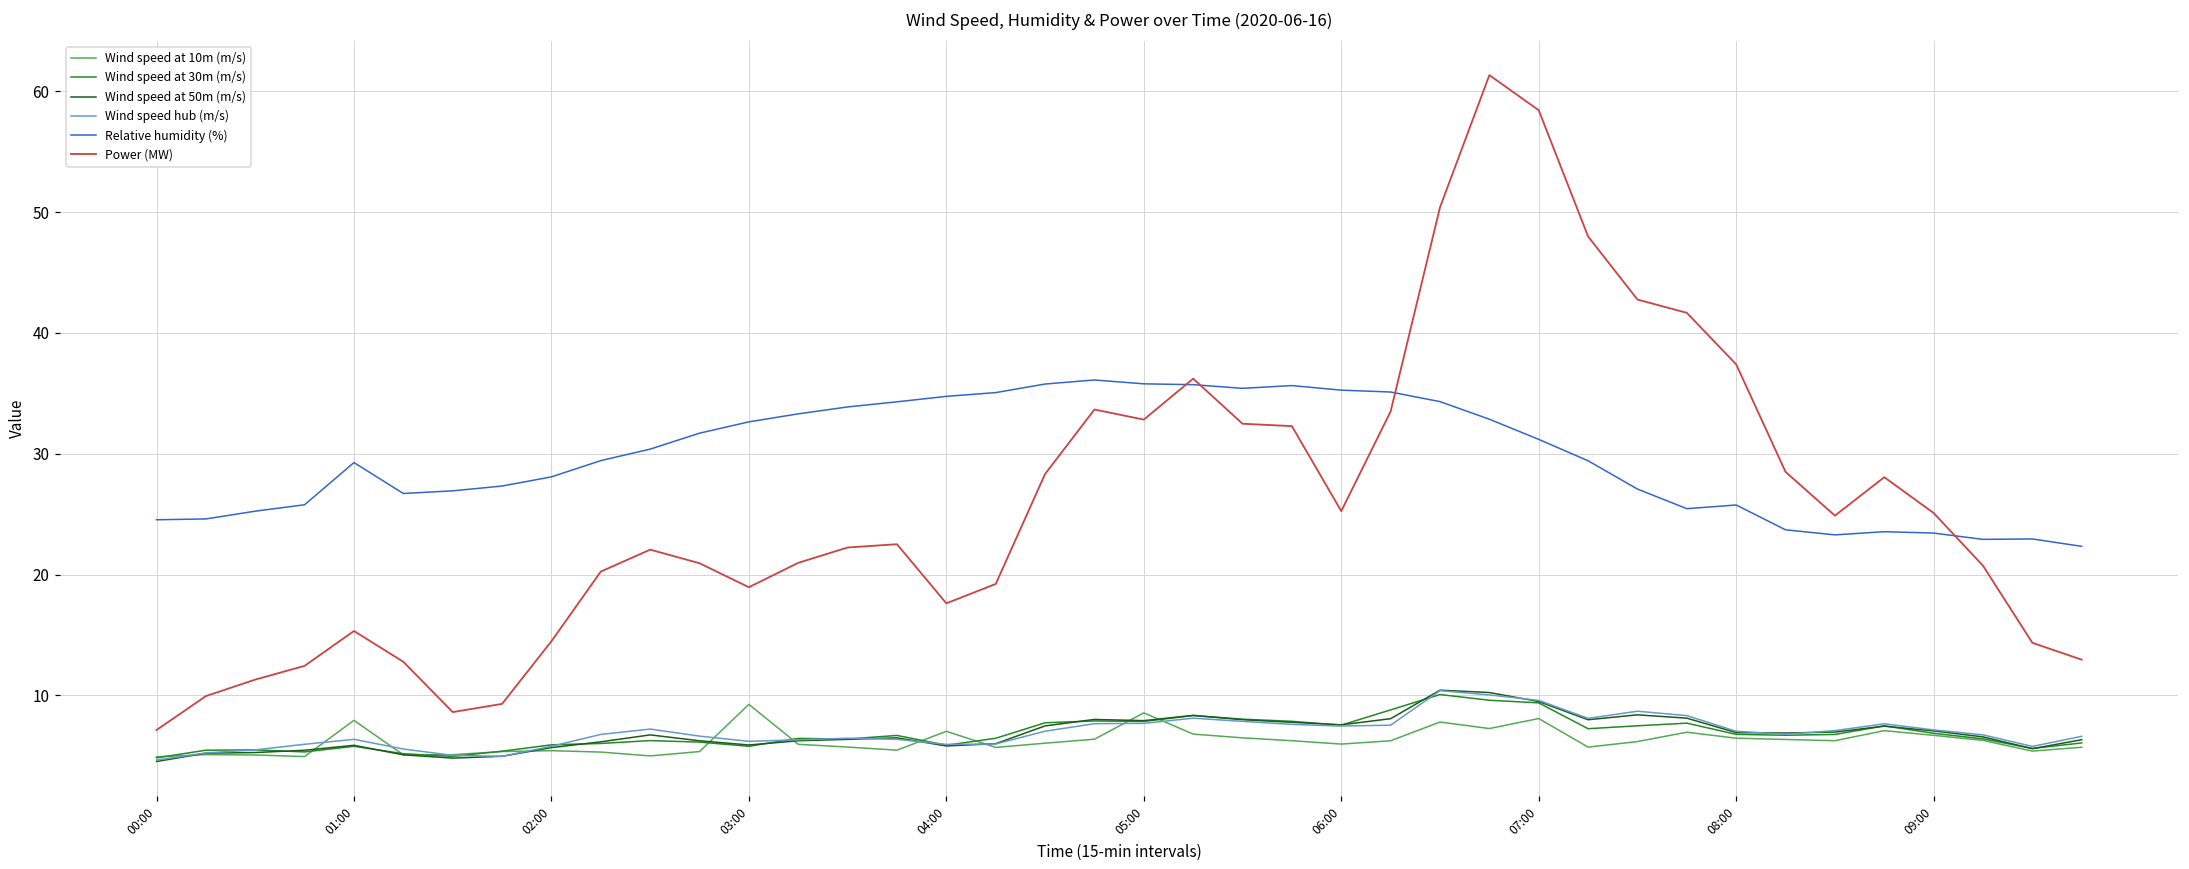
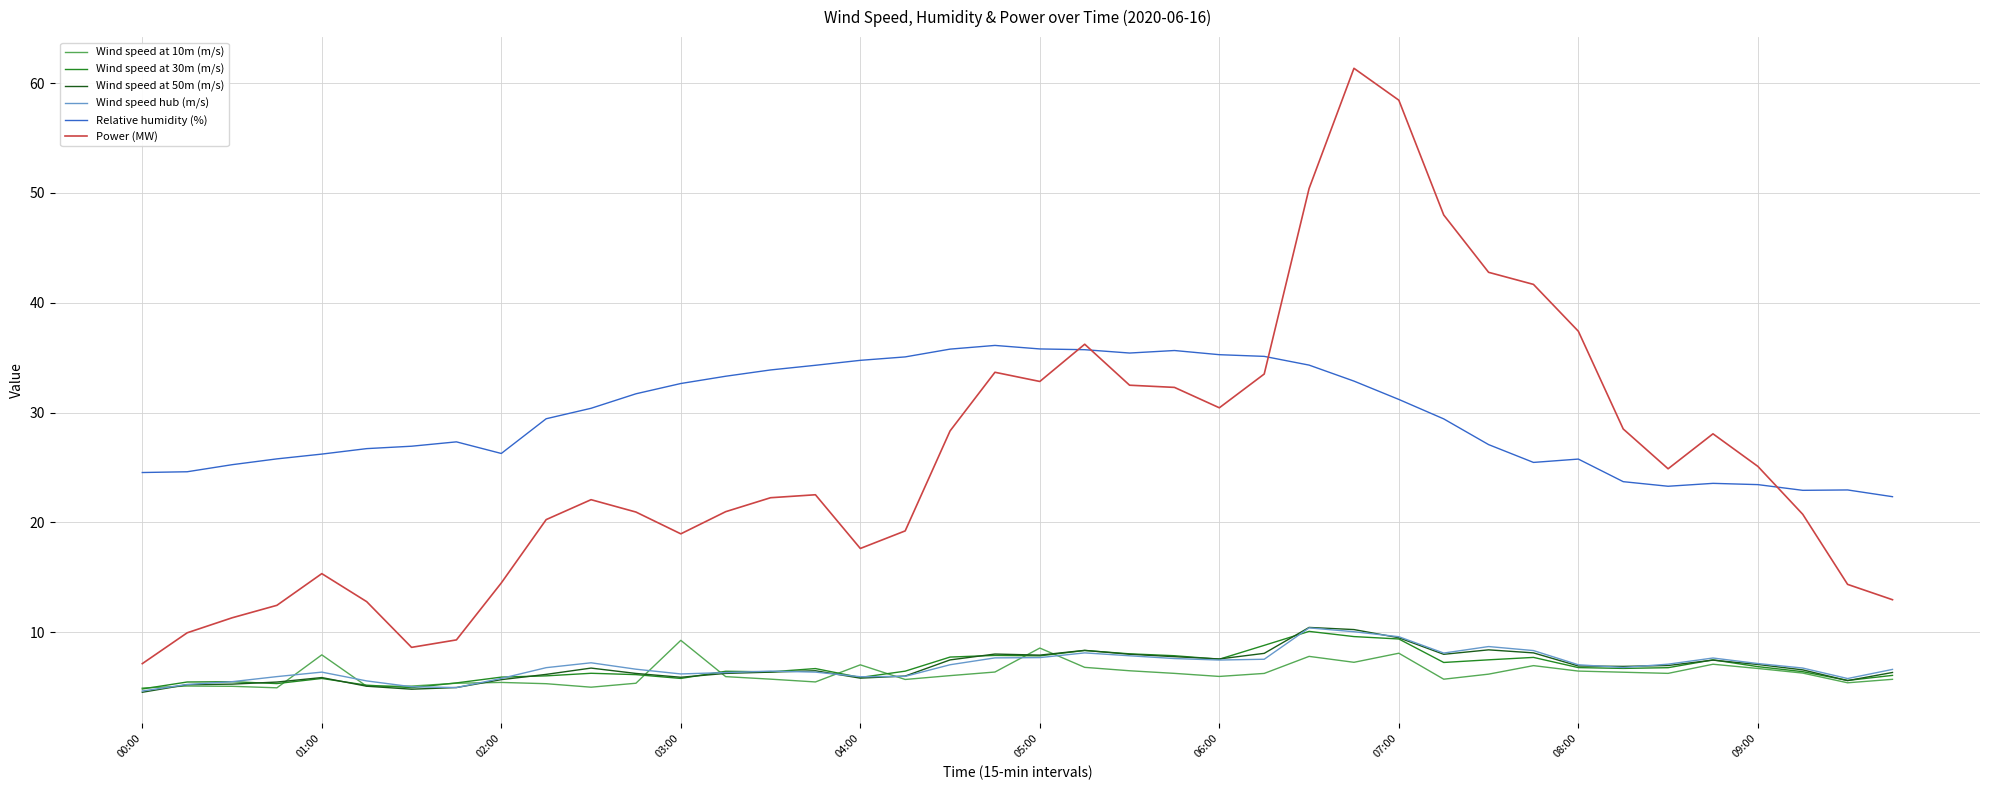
Relative humidity (%), 01:00: 29.3 -> 26.2
Relative humidity (%), 02:00: 28.1 -> 26.3
Power (MW), 06:00: 25.3 -> 30.4
